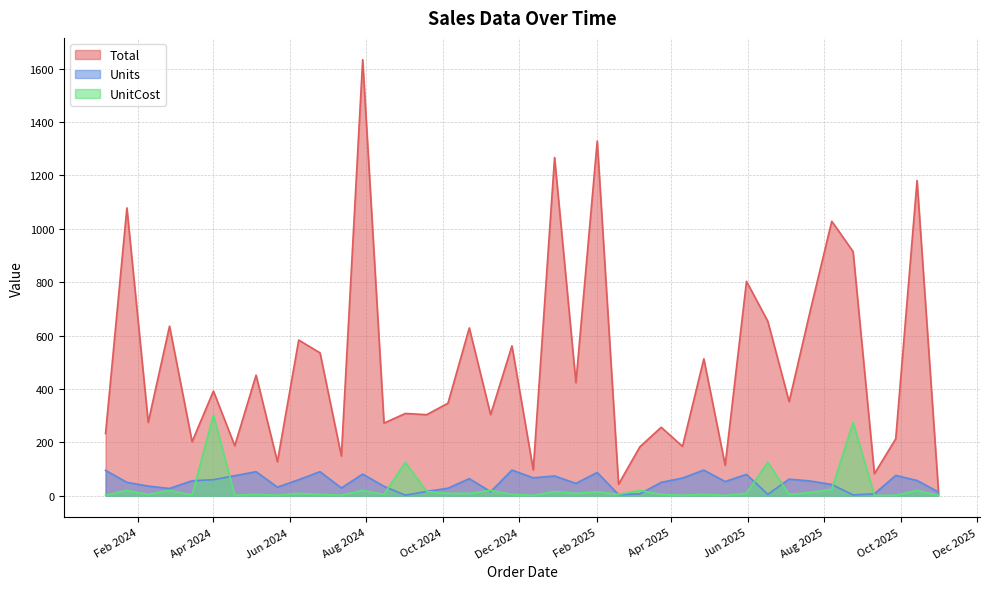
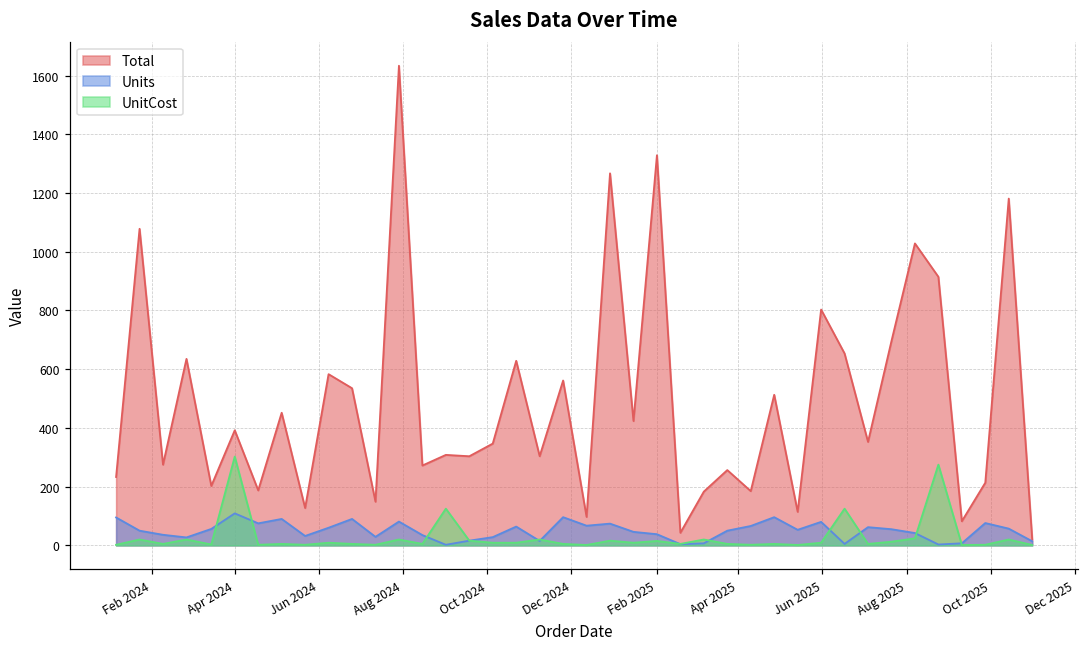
Units, Apr 2024: 60 -> 110
Units, Feb 2025: 90 -> 40
